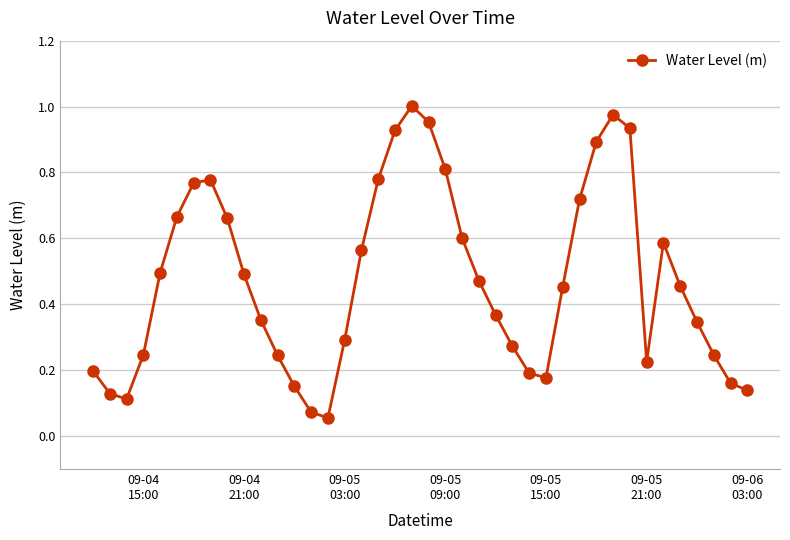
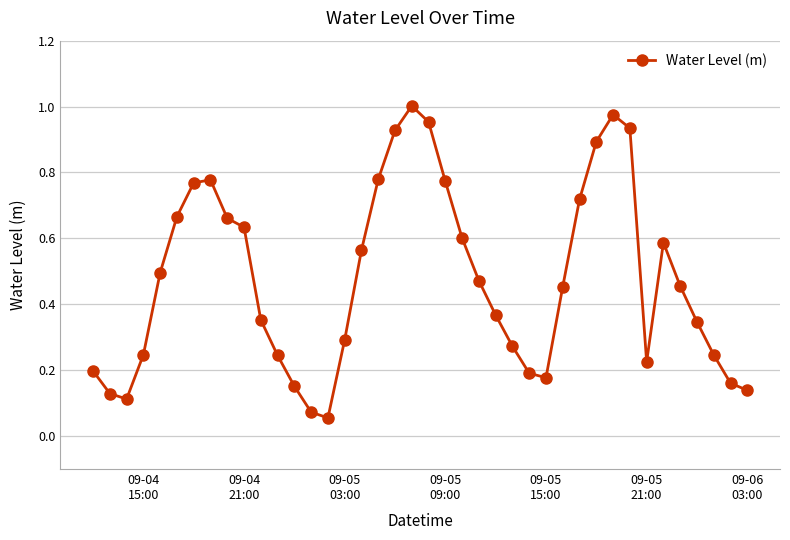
09-04 21:00: 0.49 -> 0.63
09-05 09:00: 0.81 -> 0.77
